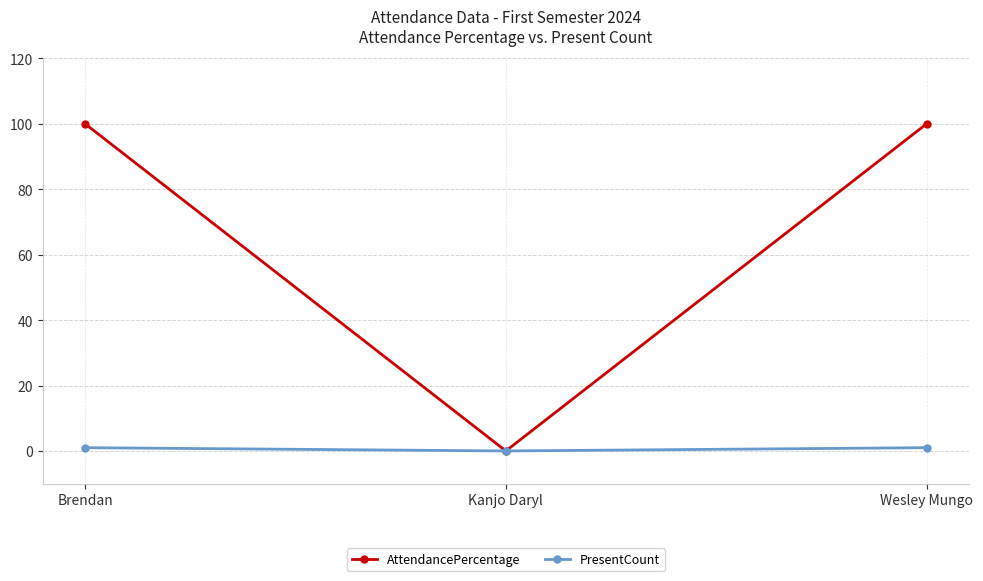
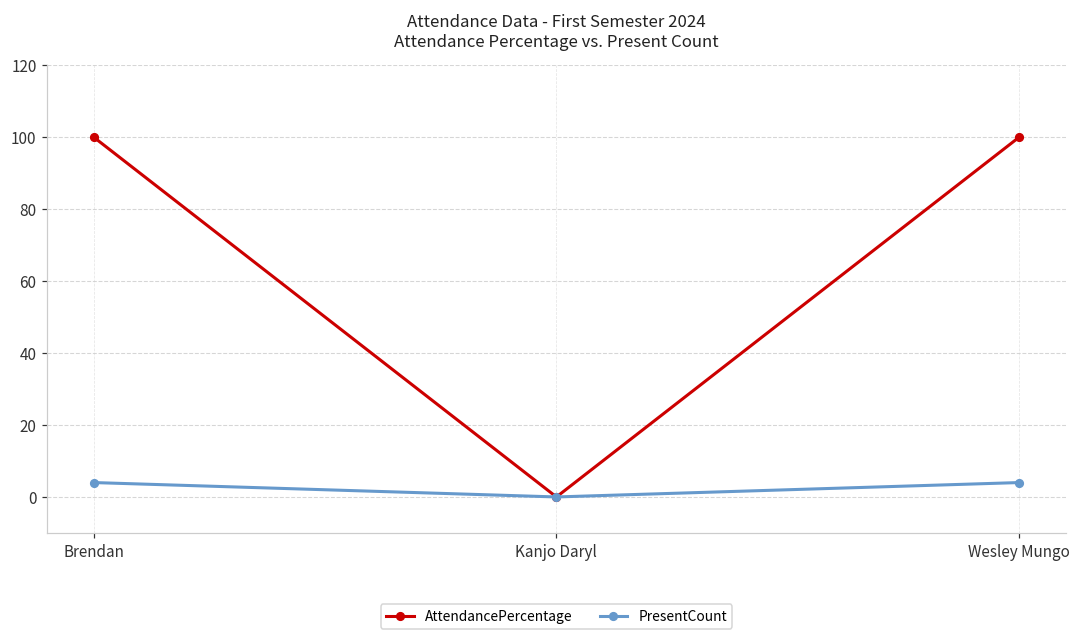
PresentCount, Brendan: 1 -> 4
PresentCount, Wesley Mungo: 1 -> 4
